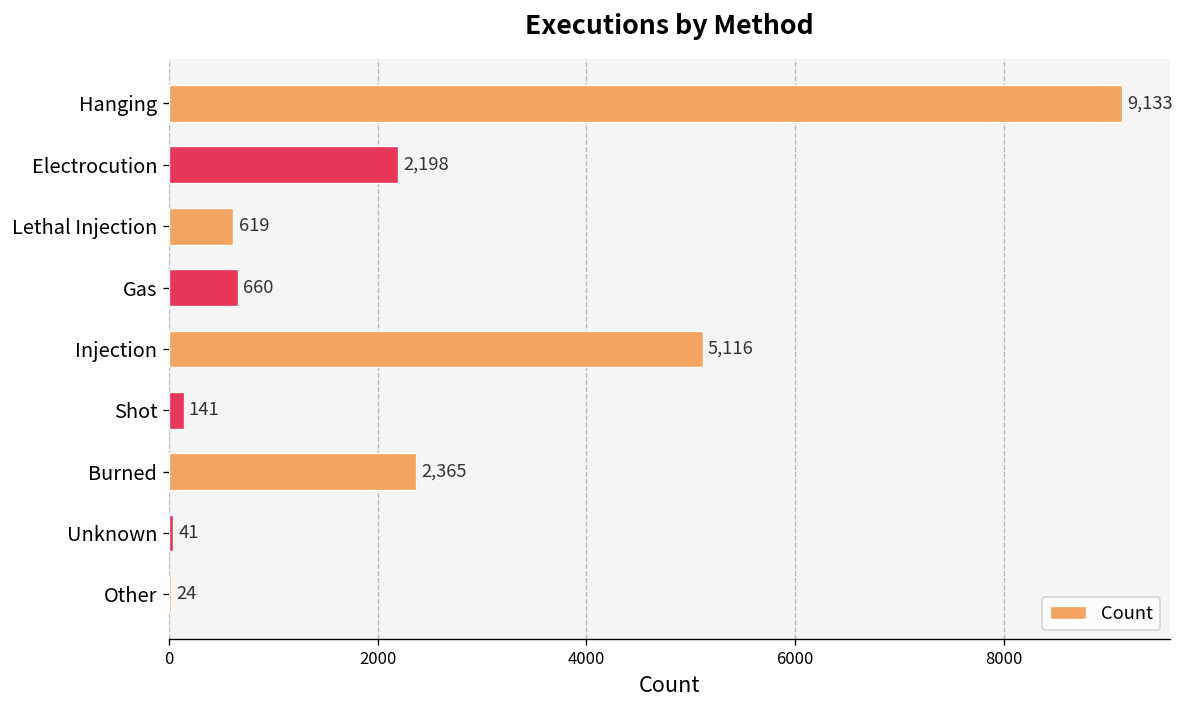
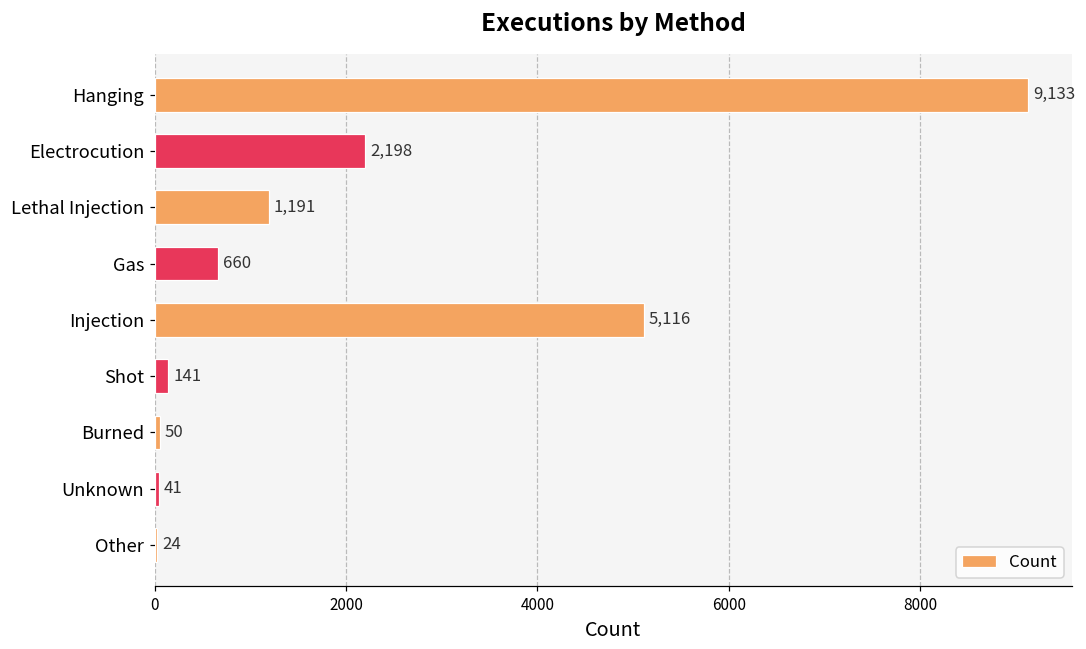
Lethal Injection: 619 -> 1,191
Burned: 2,365 -> 50
